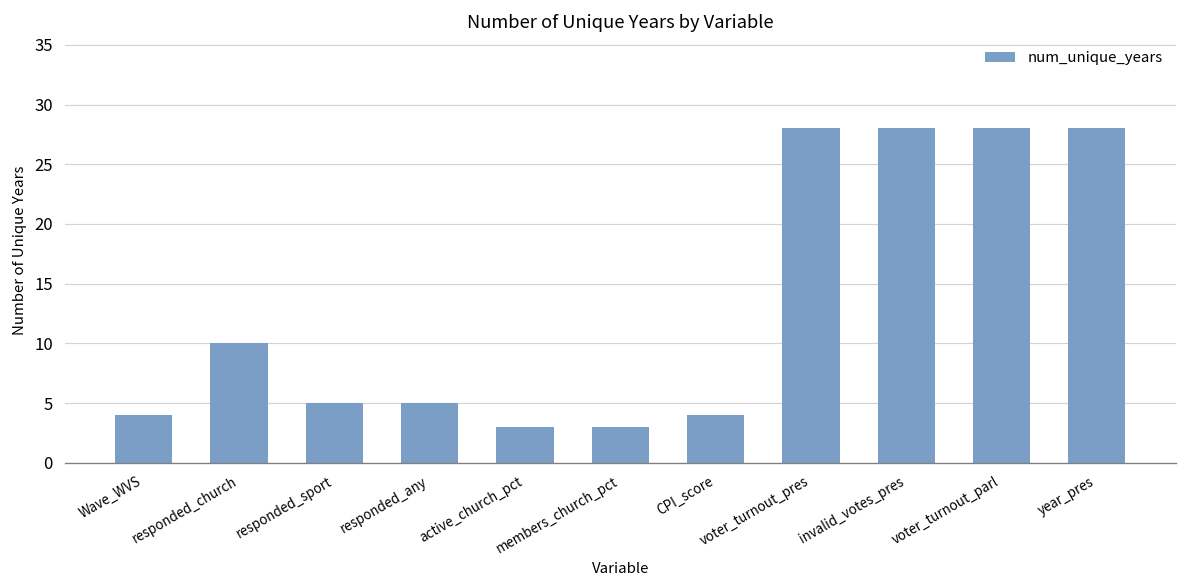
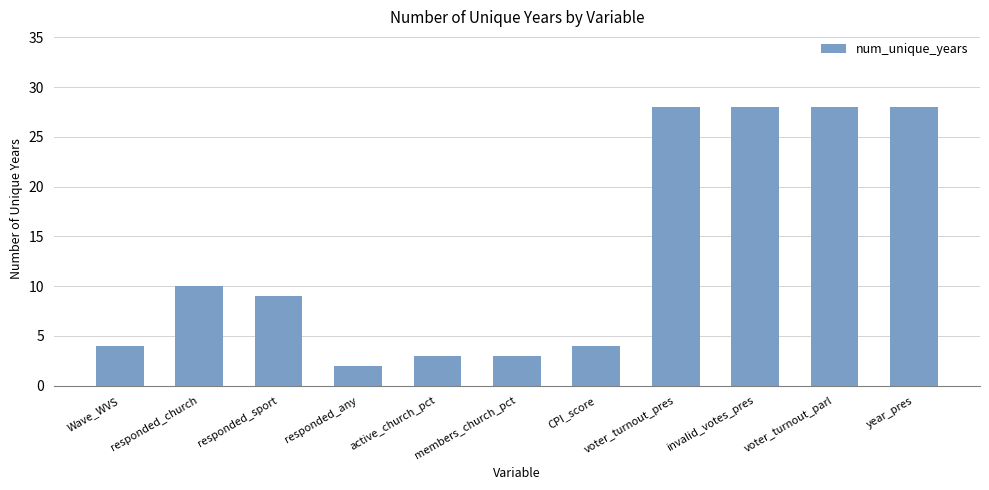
responded_sport: 5 -> 9
responded_any: 5 -> 2
